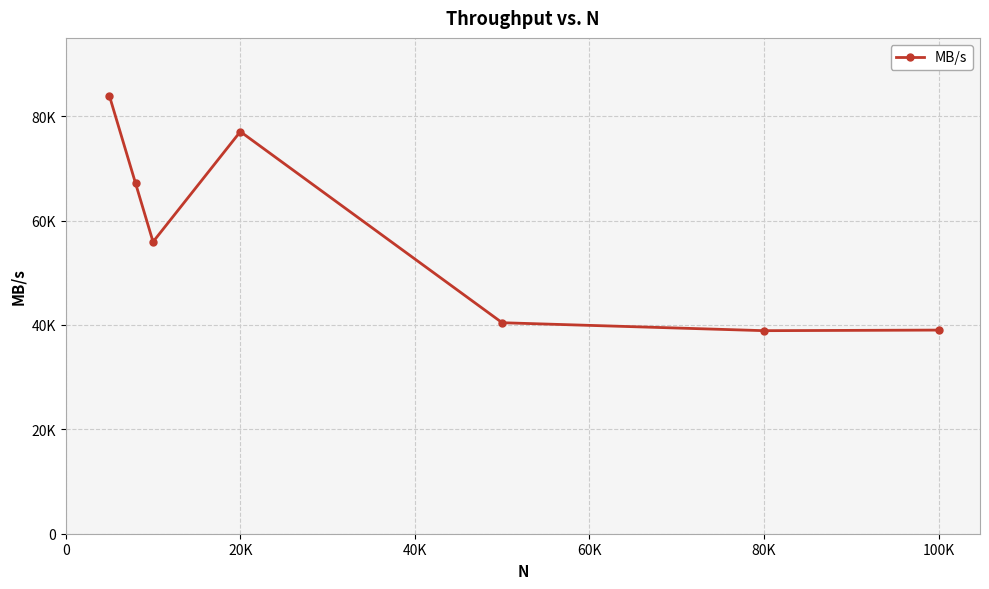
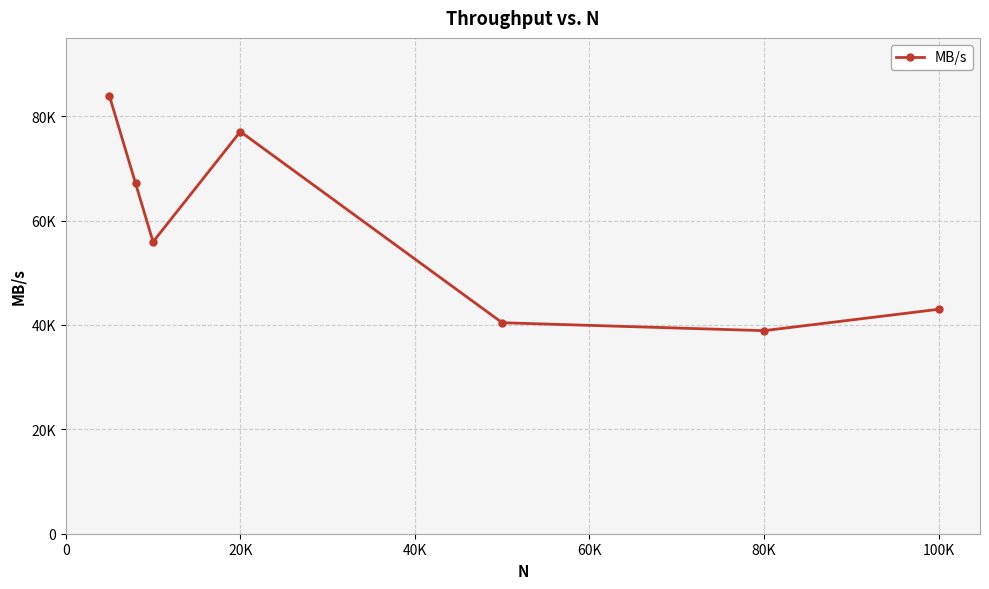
100K: 39000 -> 43000
